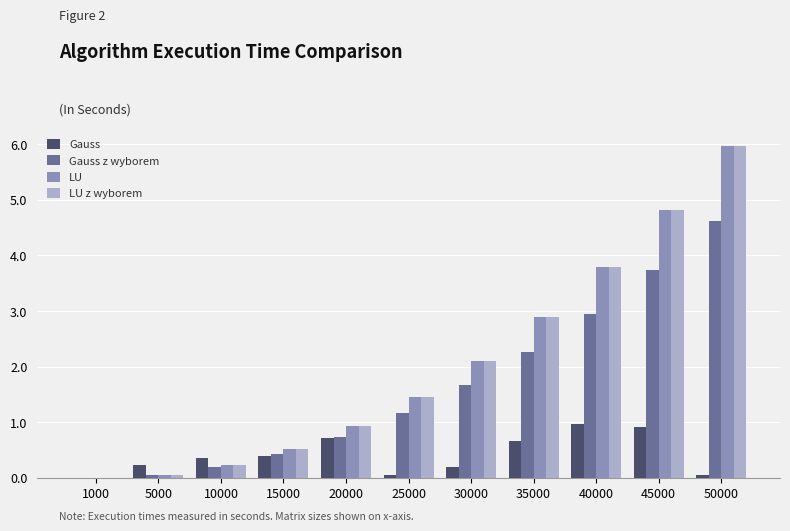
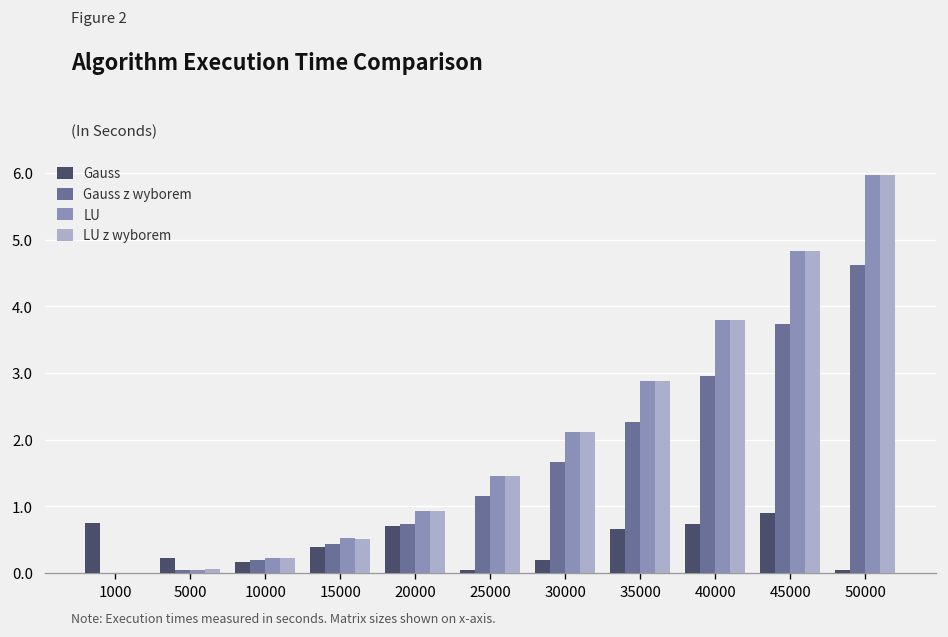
Gauss, 1000: 0.0 -> 0.8
Gauss, 10000: 0.4 -> 0.2
Gauss, 40000: 1.0 -> 0.7
